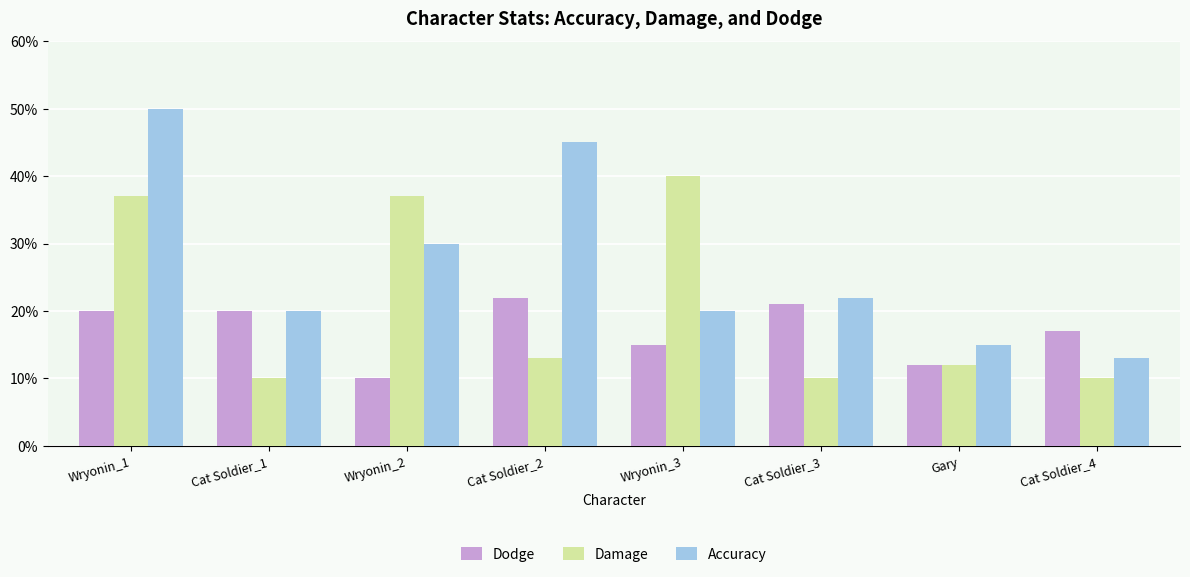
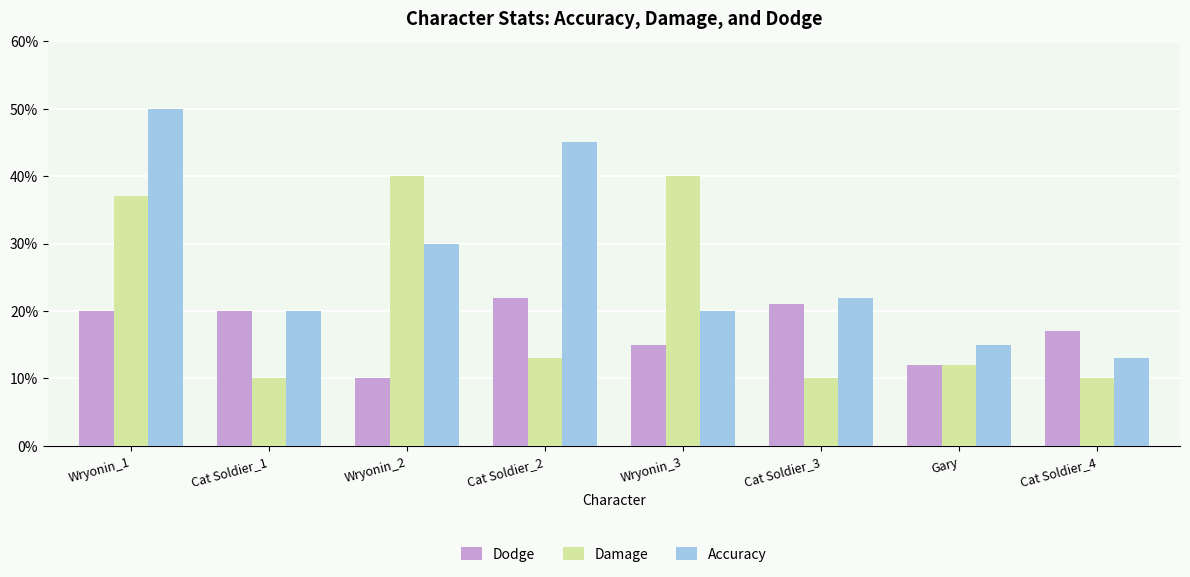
Damage, Wryonin_2: 37% -> 40%
